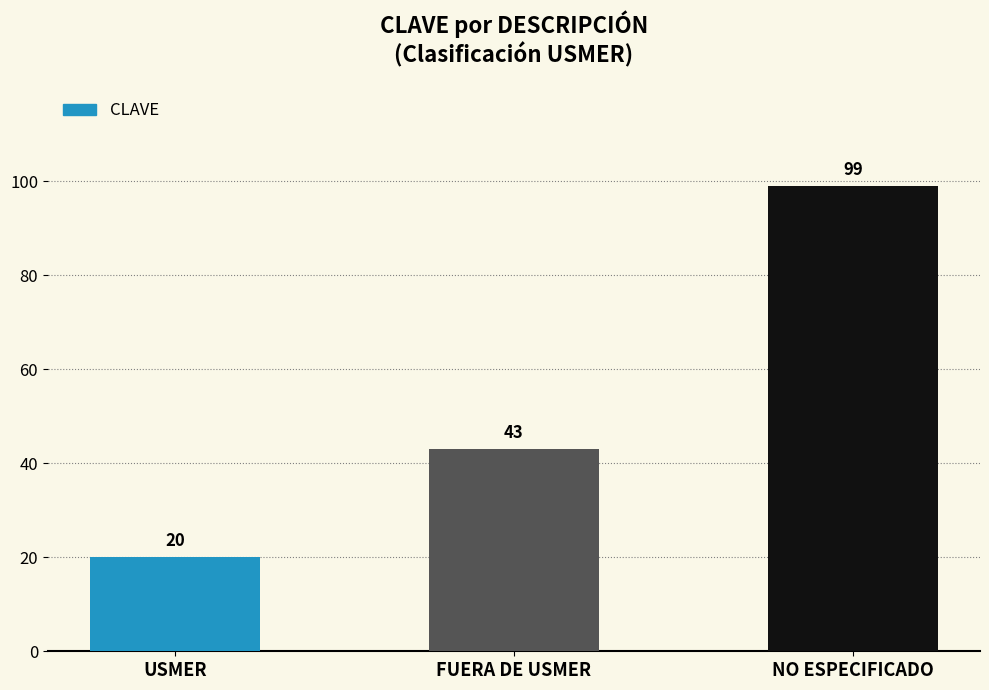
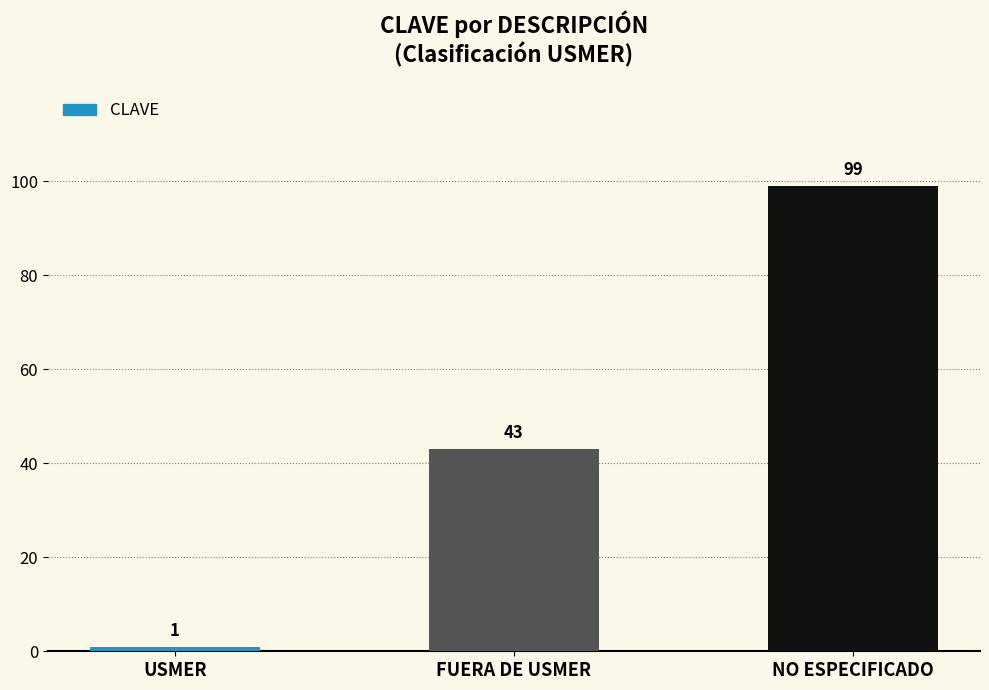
USMER: 20 -> 1
